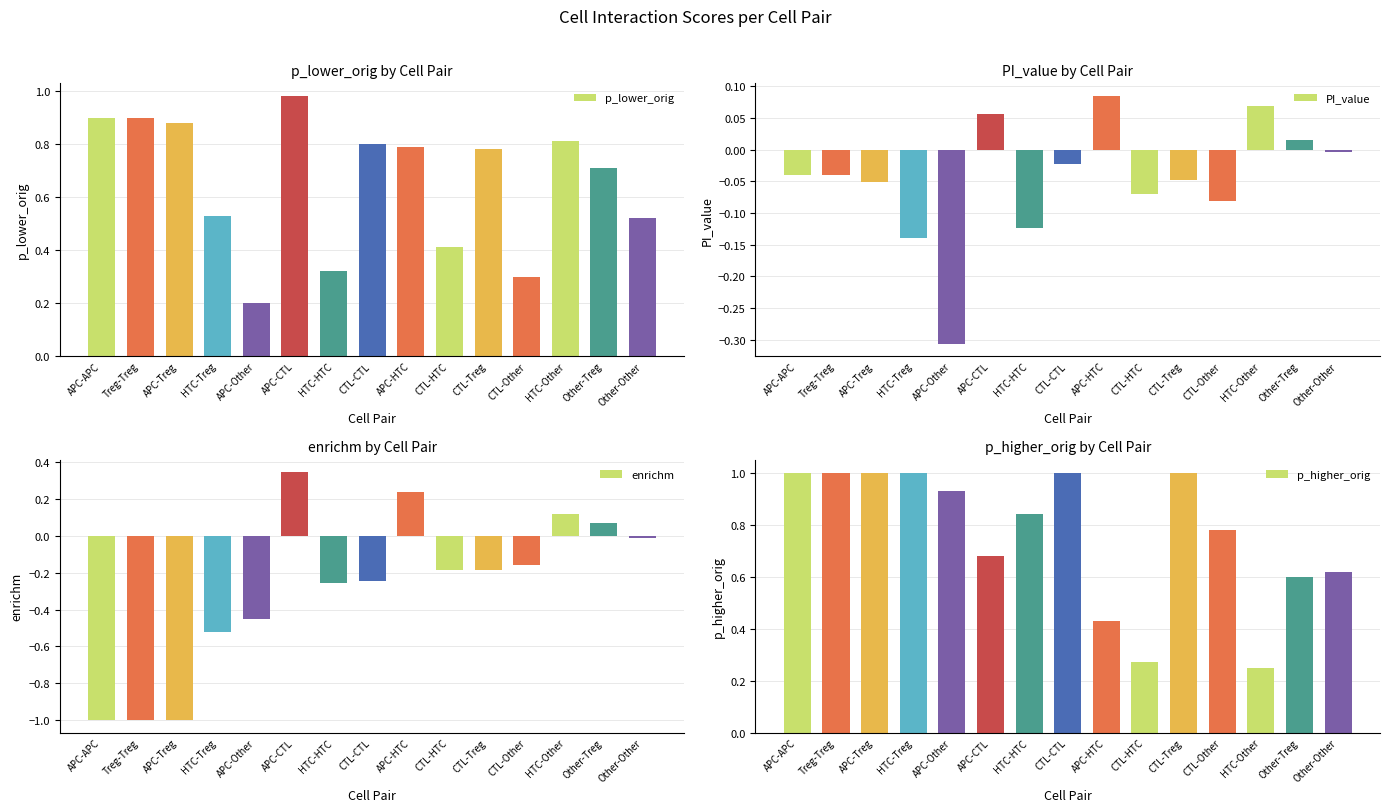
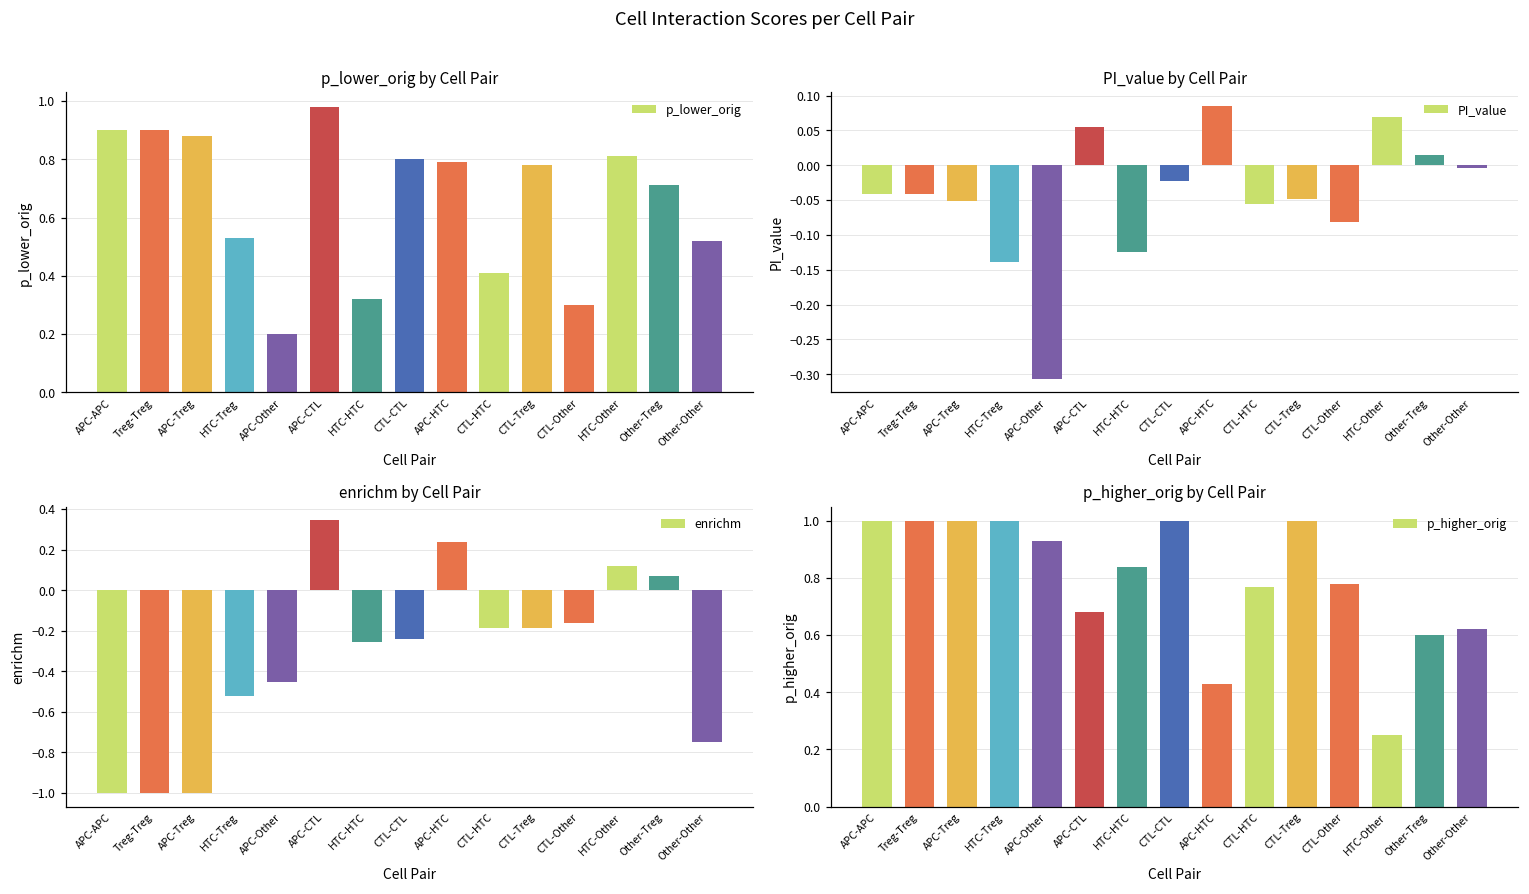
PI_value by Cell Pair, CTL-HTC: -0.07 -> -0.06
enrichm by Cell Pair, Other-Other: -0.01 -> -0.75
p_higher_orig by Cell Pair, CTL-HTC: 0.27 -> 0.77
